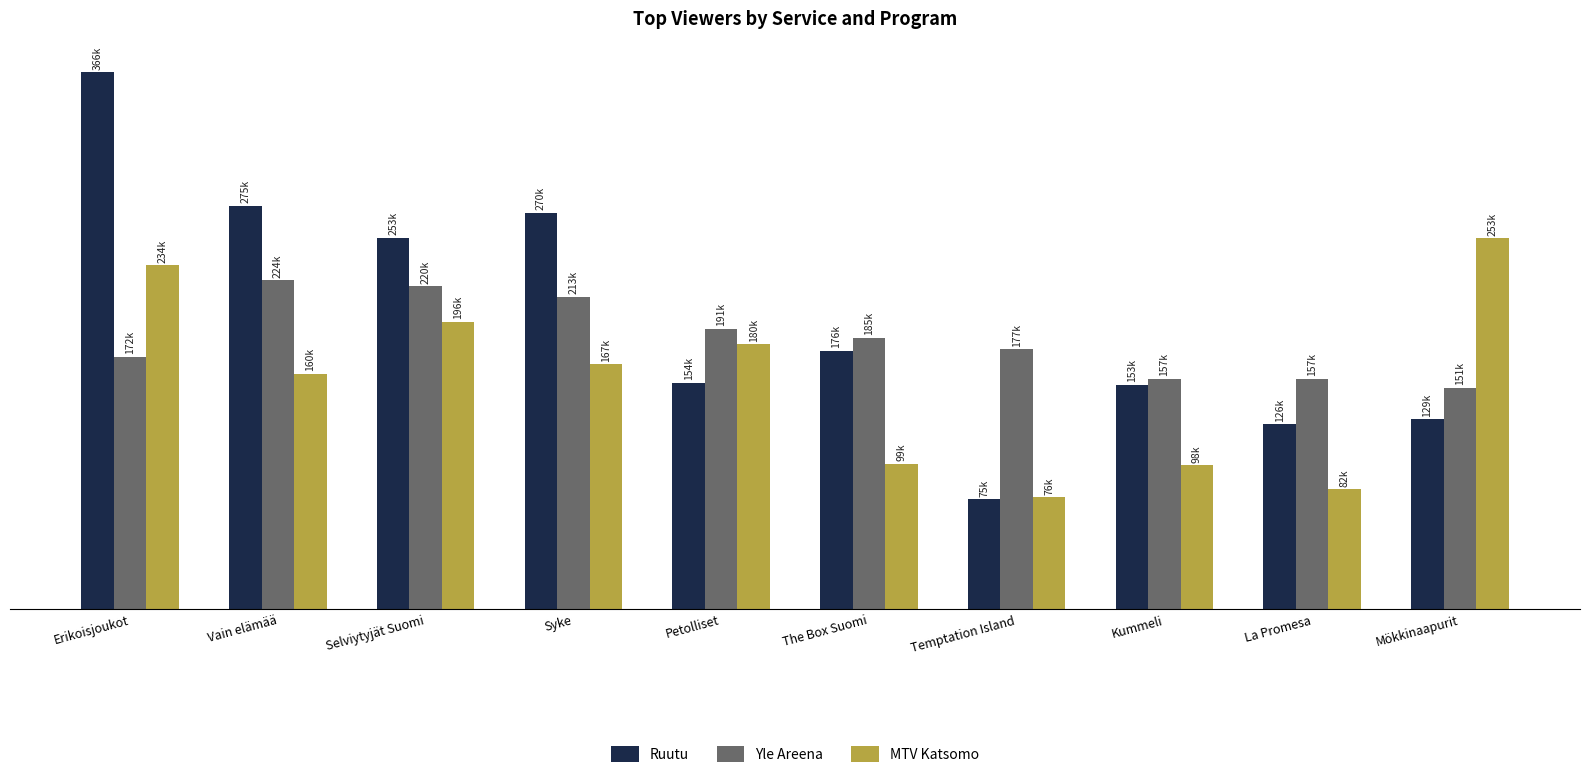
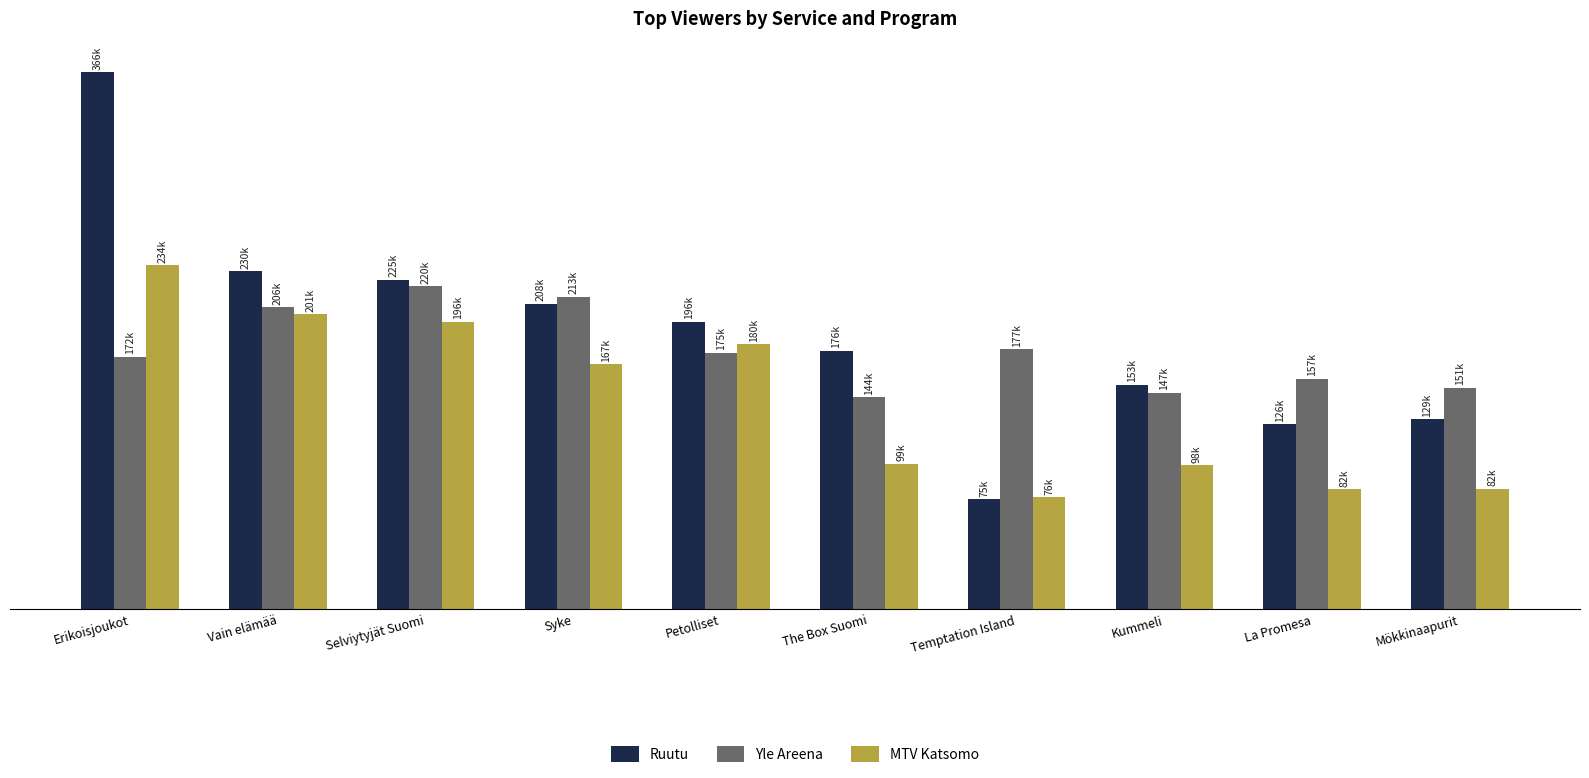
Ruutu, Vain elämää: 275k -> 230k
Yle Areena, Vain elämää: 224k -> 206k
MTV Katsomo, Vain elämää: 160k -> 201k
Ruutu, Selviytyjät Suomi: 253k -> 225k
Ruutu, Syke: 270k -> 208k
Ruutu, Petolliset: 154k -> 196k
Yle Areena, Petolliset: 191k -> 175k
Yle Areena, The Box Suomi: 185k -> 144k
Yle Areena, Kummeli: 157k -> 147k
MTV Katsomo, Mökkinaapurit: 253k -> 82k
